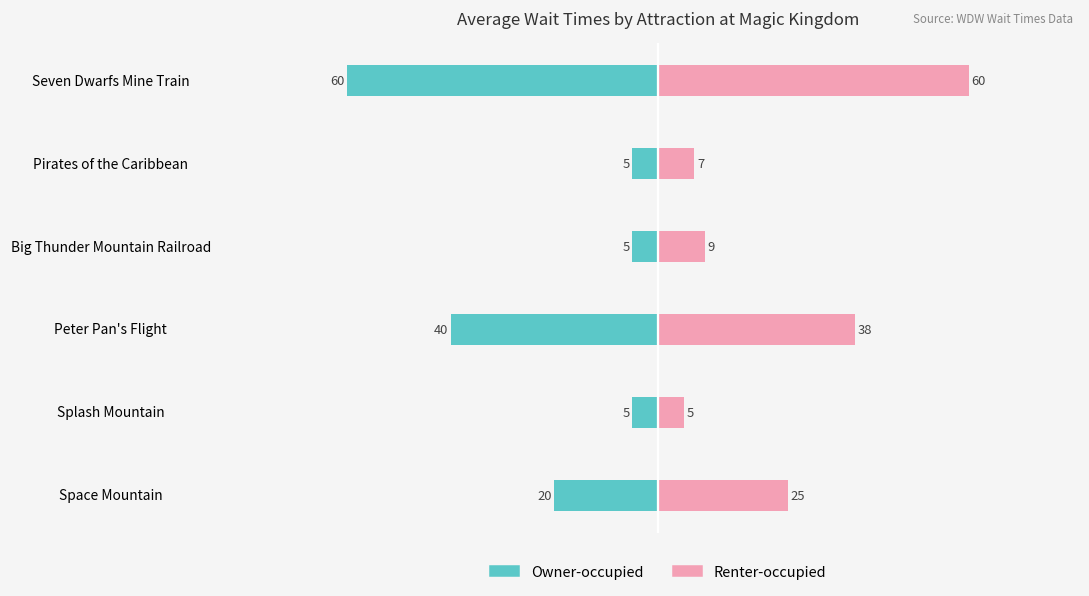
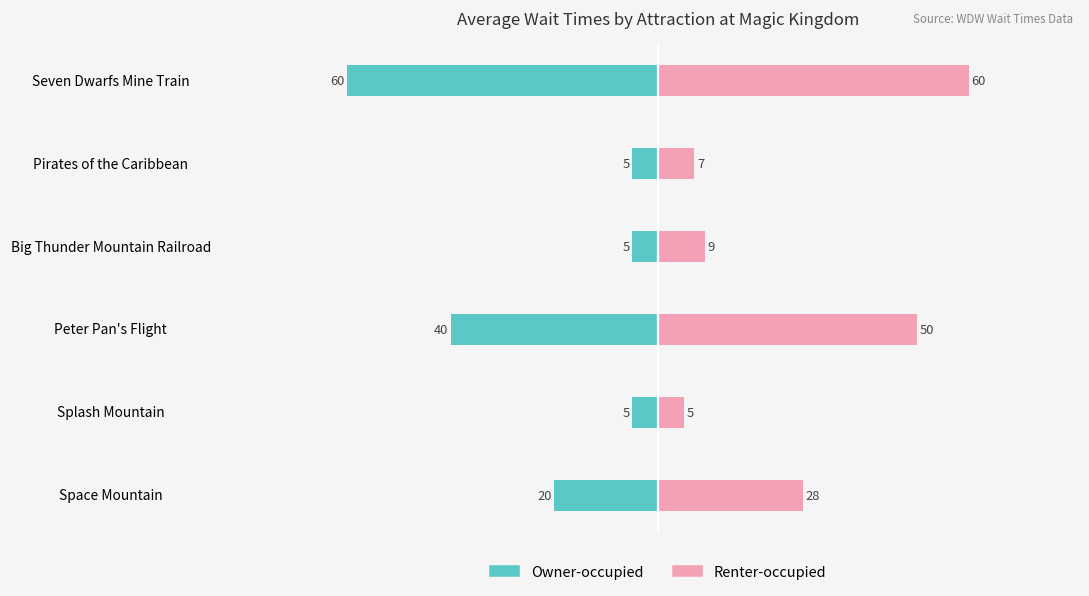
Renter-occupied, Peter Pan's Flight: 38 -> 50
Renter-occupied, Space Mountain: 25 -> 28
